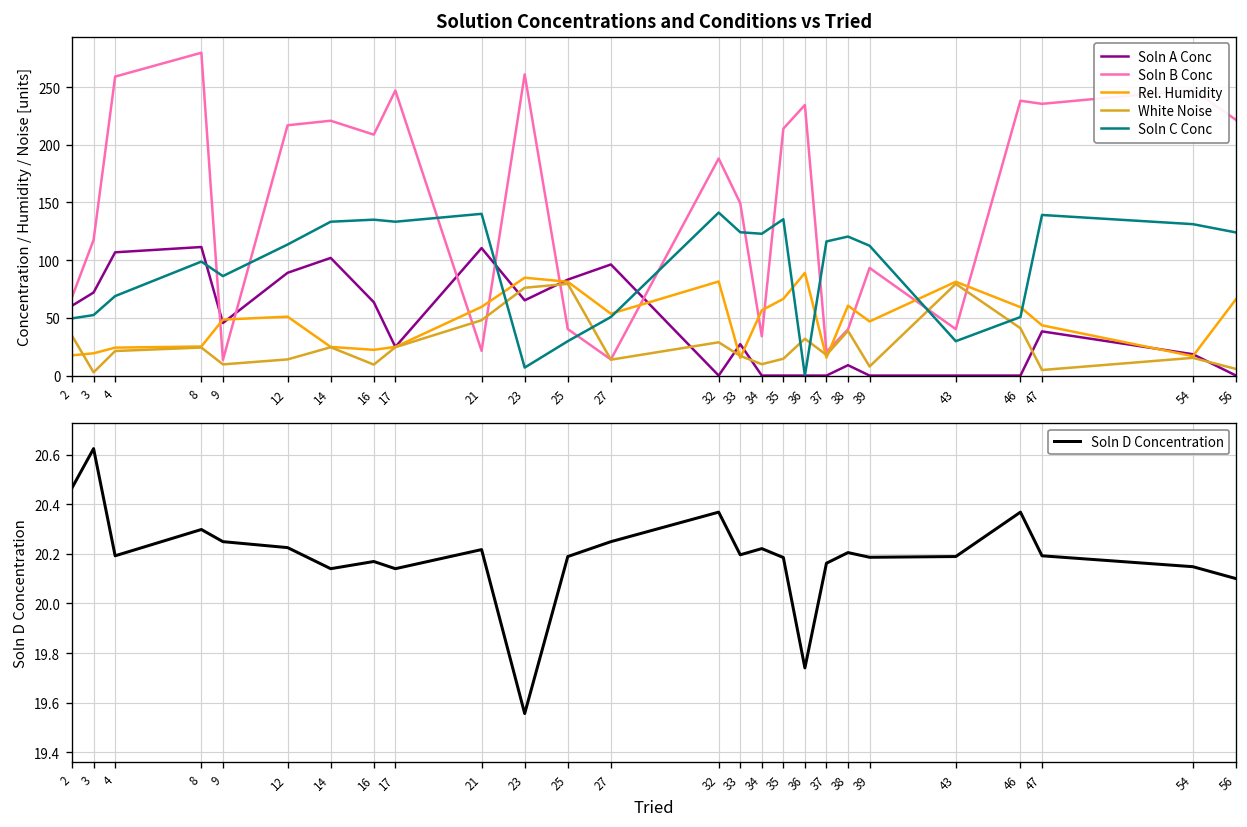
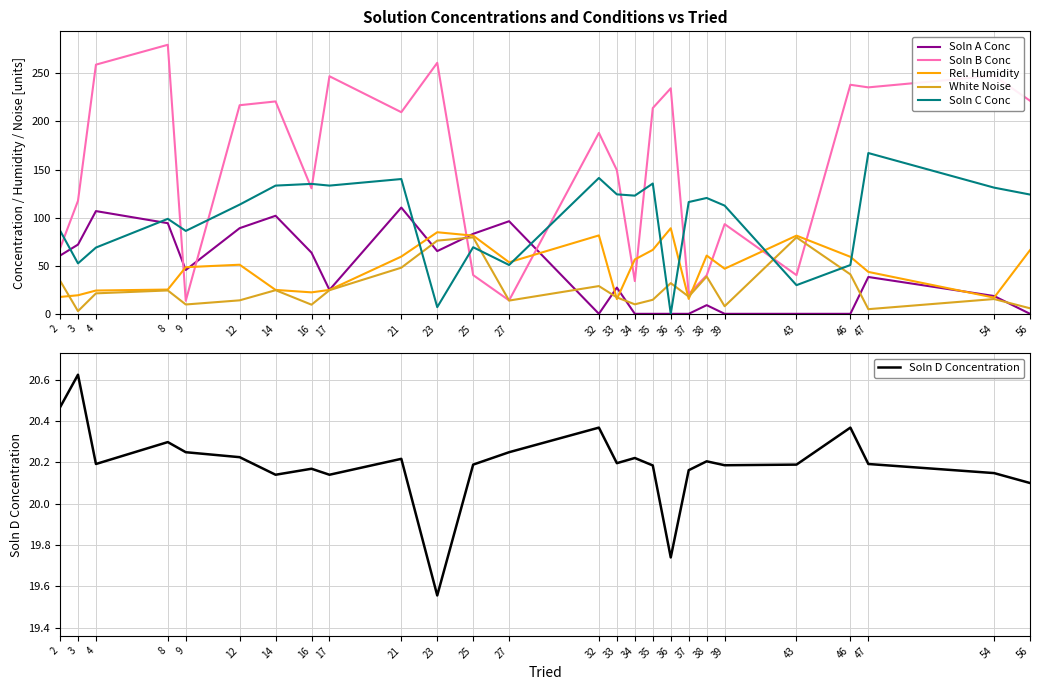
Solution Concentrations and Conditions vs Tried, Soln C Conc, 2: 50 -> 90
Solution Concentrations and Conditions vs Tried, Soln A Conc, 8: 110 -> 90
Solution Concentrations and Conditions vs Tried, Soln B Conc, 16: 210 -> 130
Solution Concentrations and Conditions vs Tried, Soln B Conc, 21: 20 -> 210
Solution Concentrations and Conditions vs Tried, Soln C Conc, 25: 30 -> 70
Solution Concentrations and Conditions vs Tried, Soln C Conc, 47: 140 -> 170
